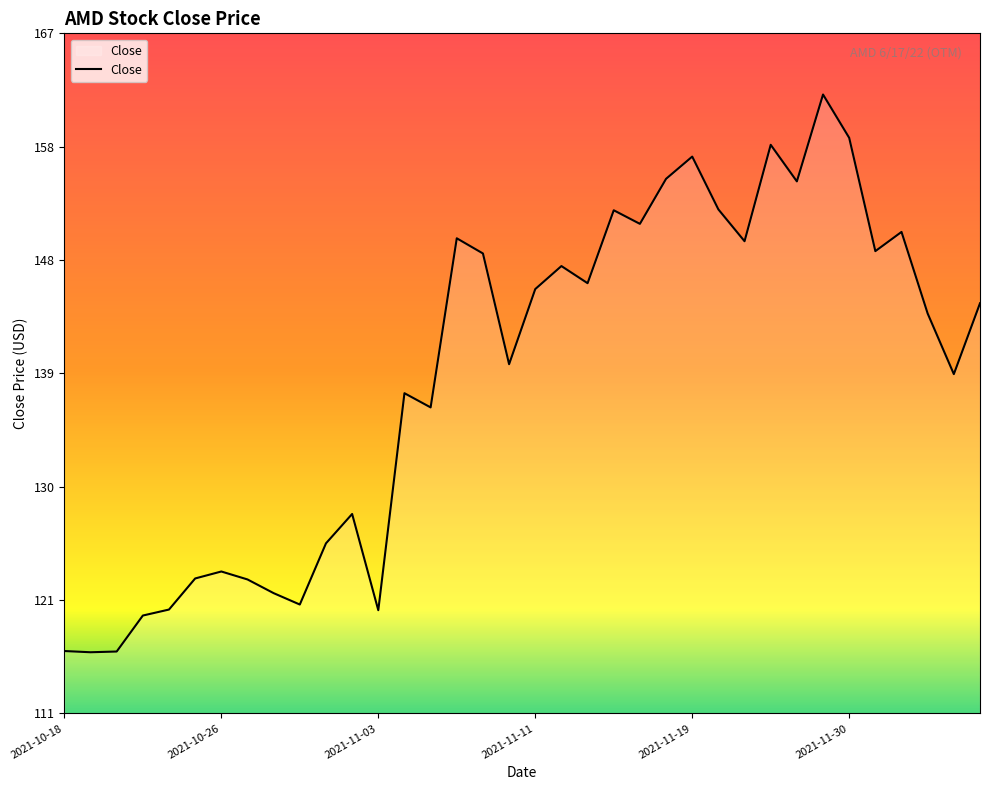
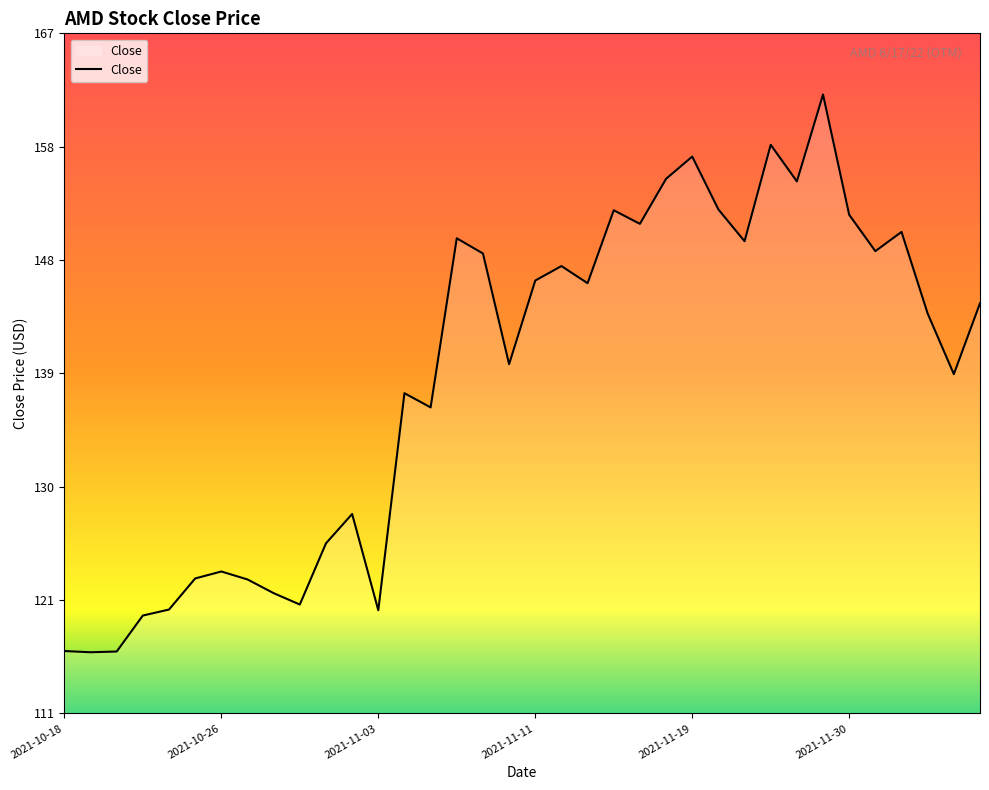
2021-11-11: 146.0 -> 146.7
2021-11-30: 158.4 -> 152.1
